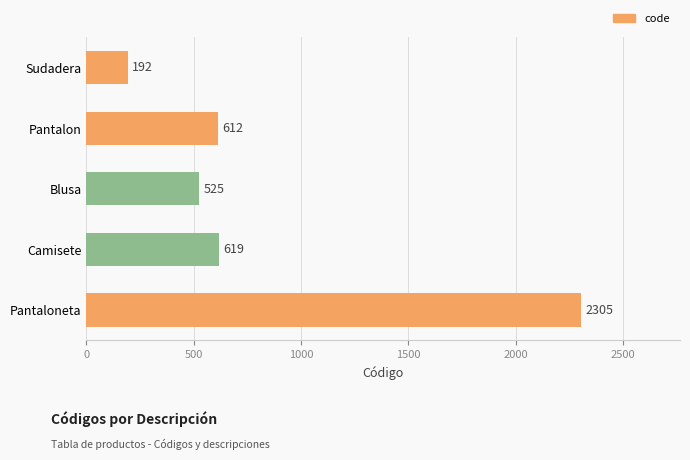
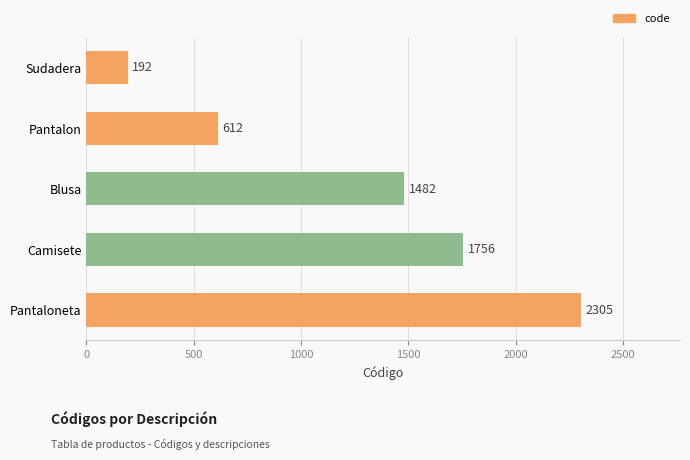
Blusa: 525 -> 1482
Camisete: 619 -> 1756
